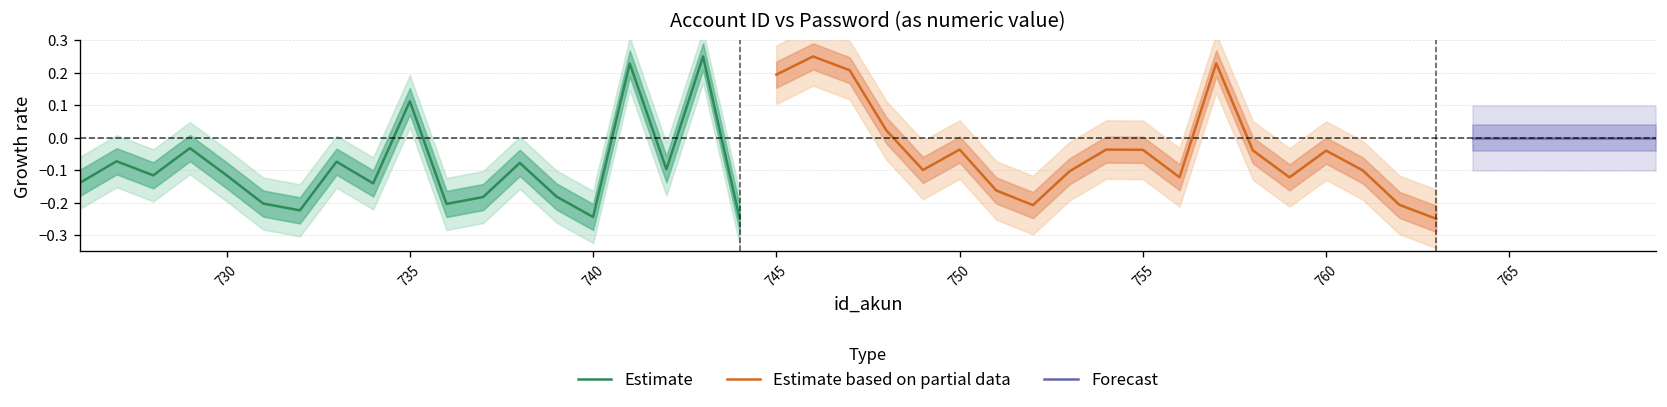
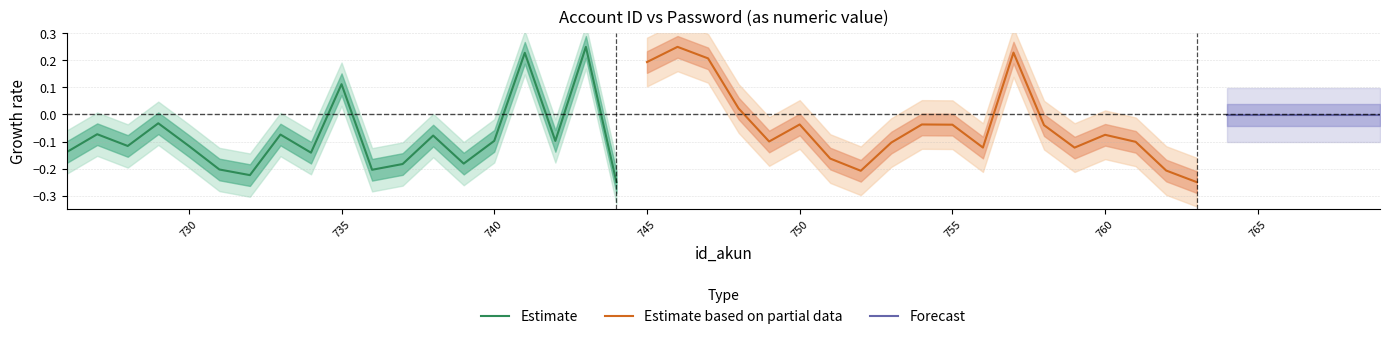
Estimate, 740: -0.24 -> -0.10
Estimate based on partial data, 760: -0.04 -> -0.08
